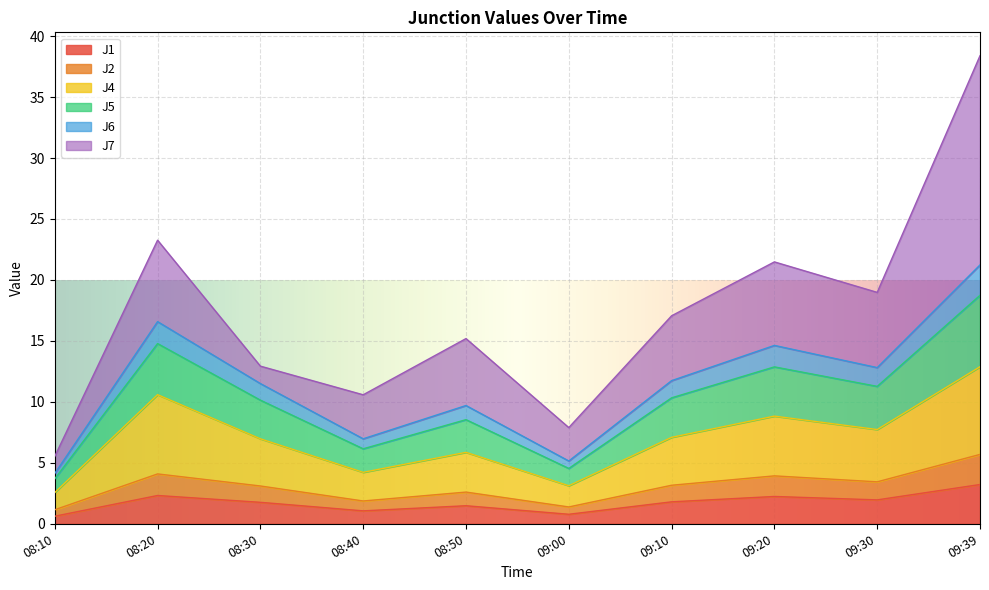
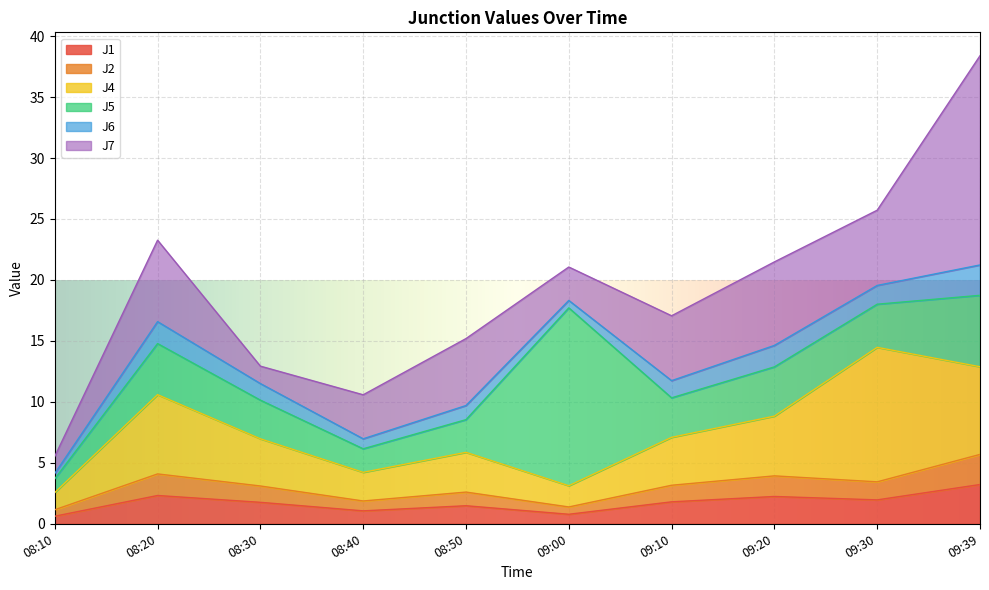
J5, 09:00: 1.4 -> 14.6
J4, 09:30: 4.3 -> 11.0
